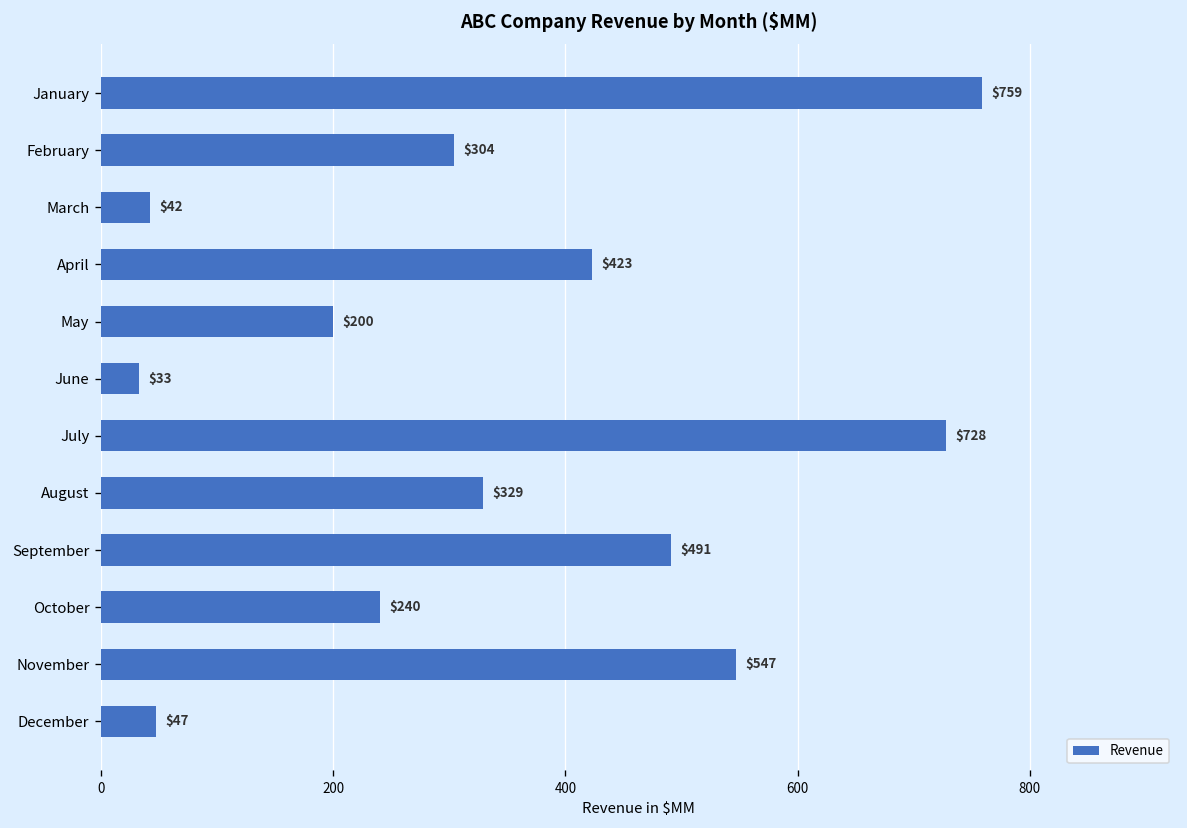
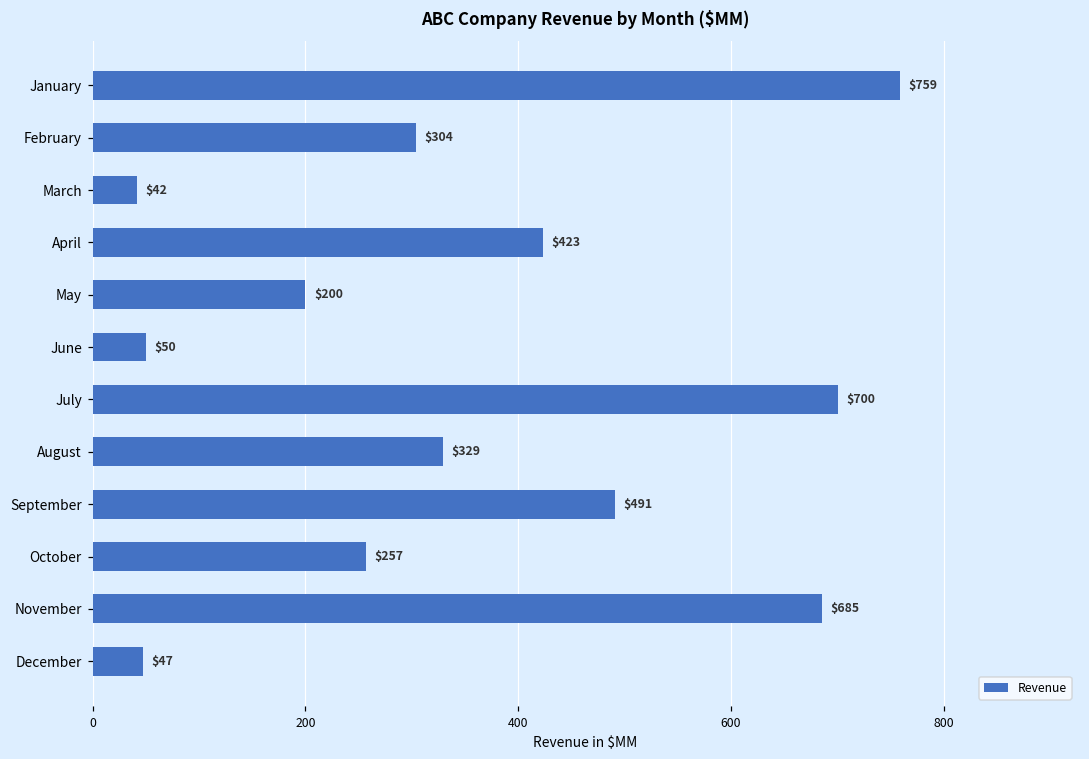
June: $33 -> $50
July: $728 -> $700
October: $240 -> $257
November: $547 -> $685
